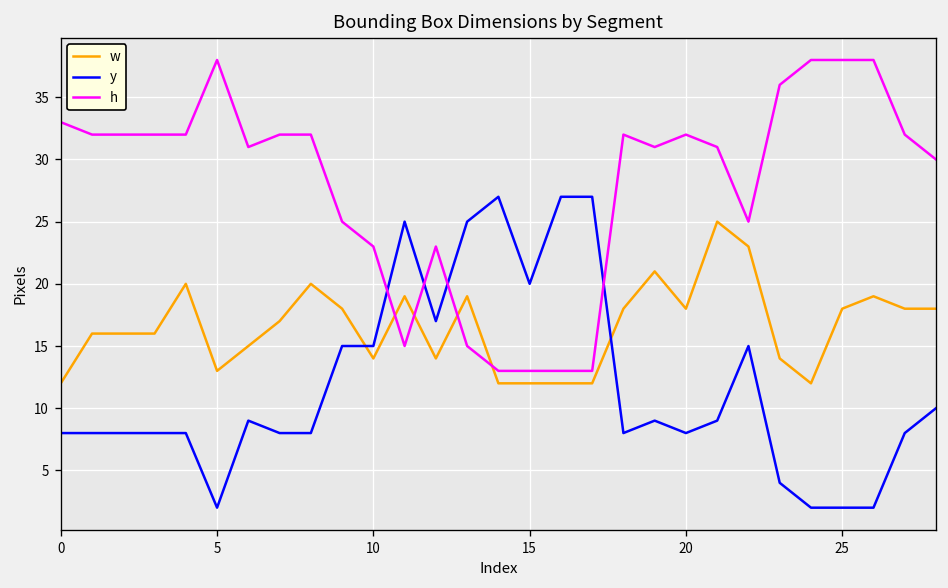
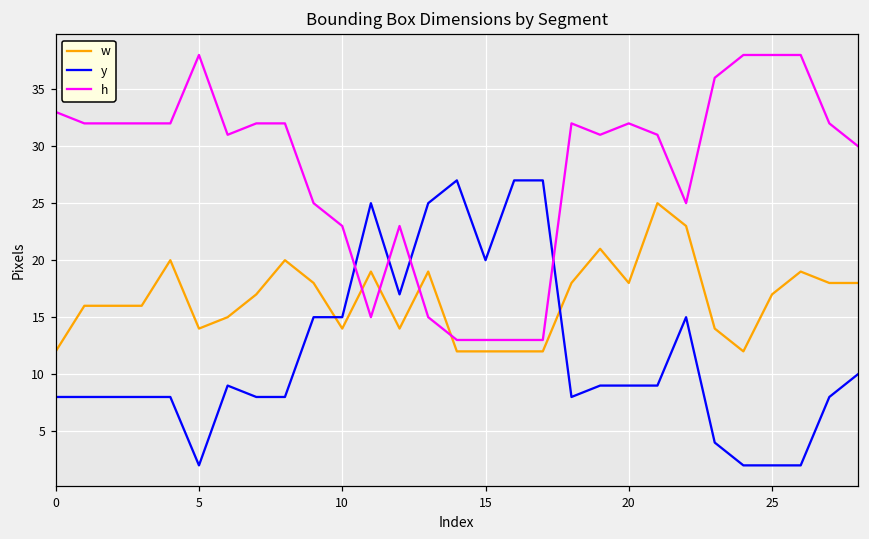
w, 5: 13 -> 14
y, 20: 8 -> 9
w, 25: 18 -> 17
